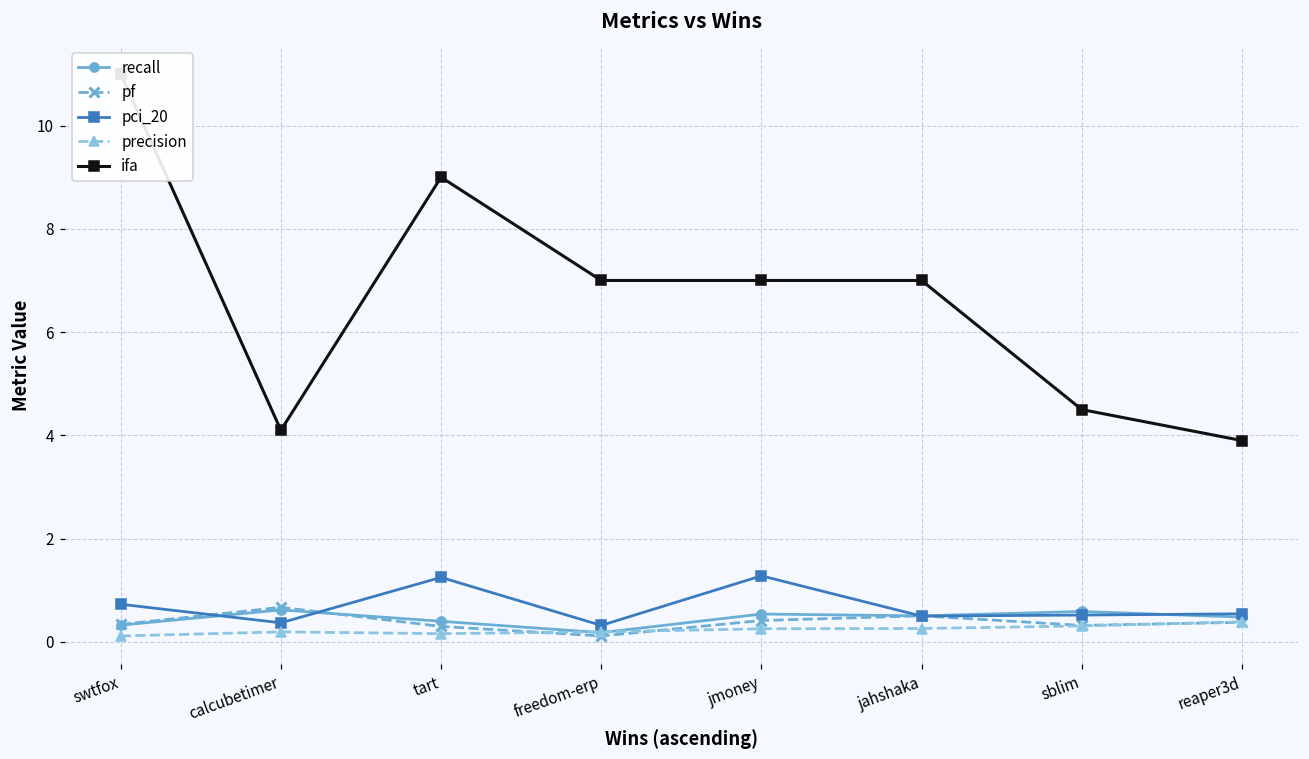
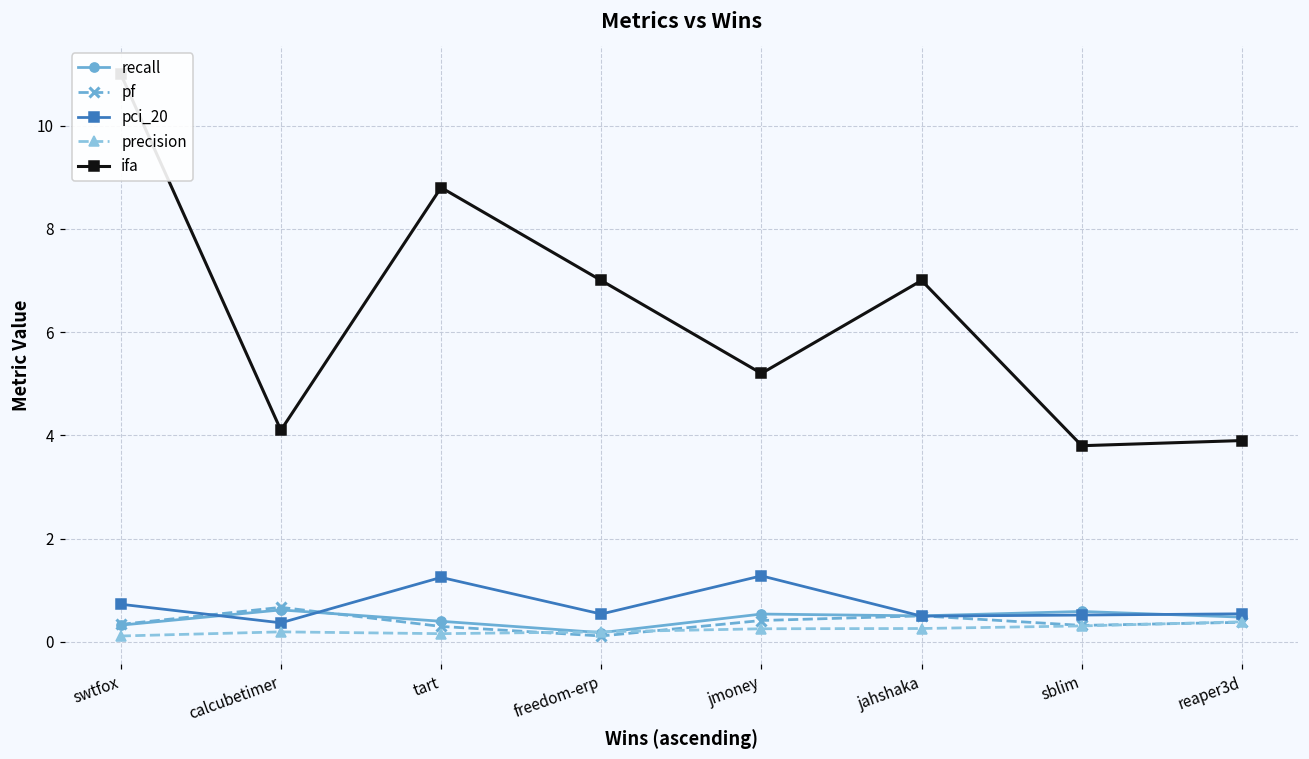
ifa, tart: 9.0 -> 8.8
pci_20, freedom-erp: 0.3 -> 0.5
ifa, jmoney: 7.0 -> 5.2
ifa, sblim: 4.5 -> 3.8
